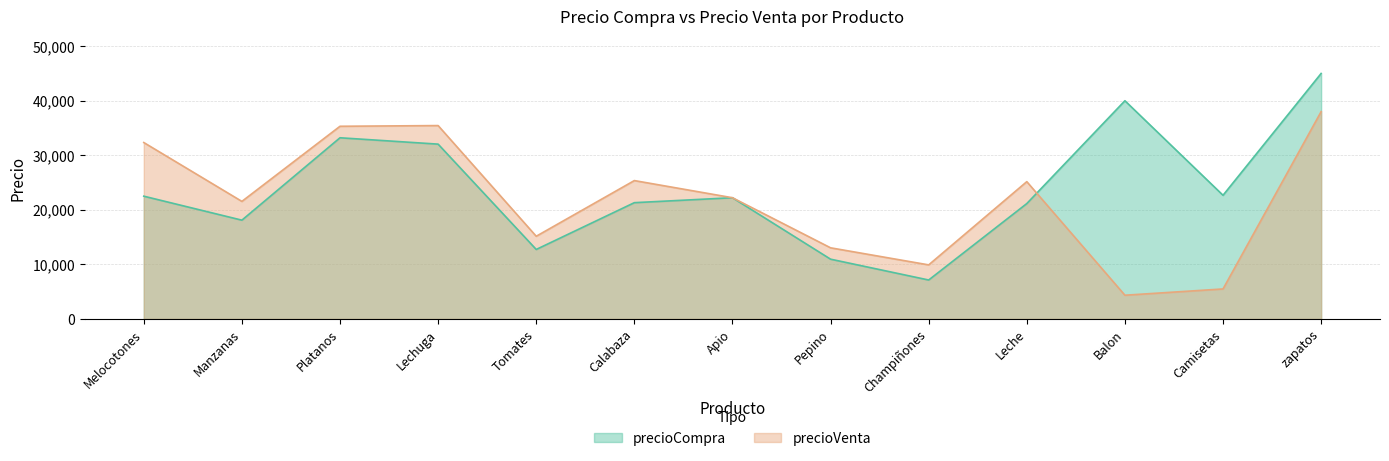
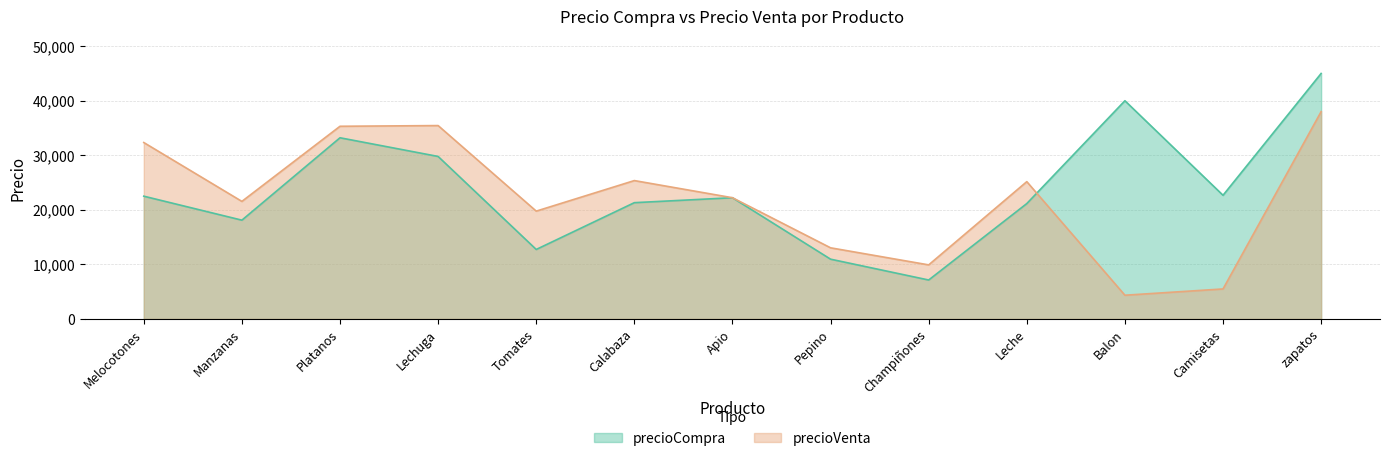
precioCompra, Lechuga: 32,000 -> 30,000
precioVenta, Tomates: 15,000 -> 20,000
